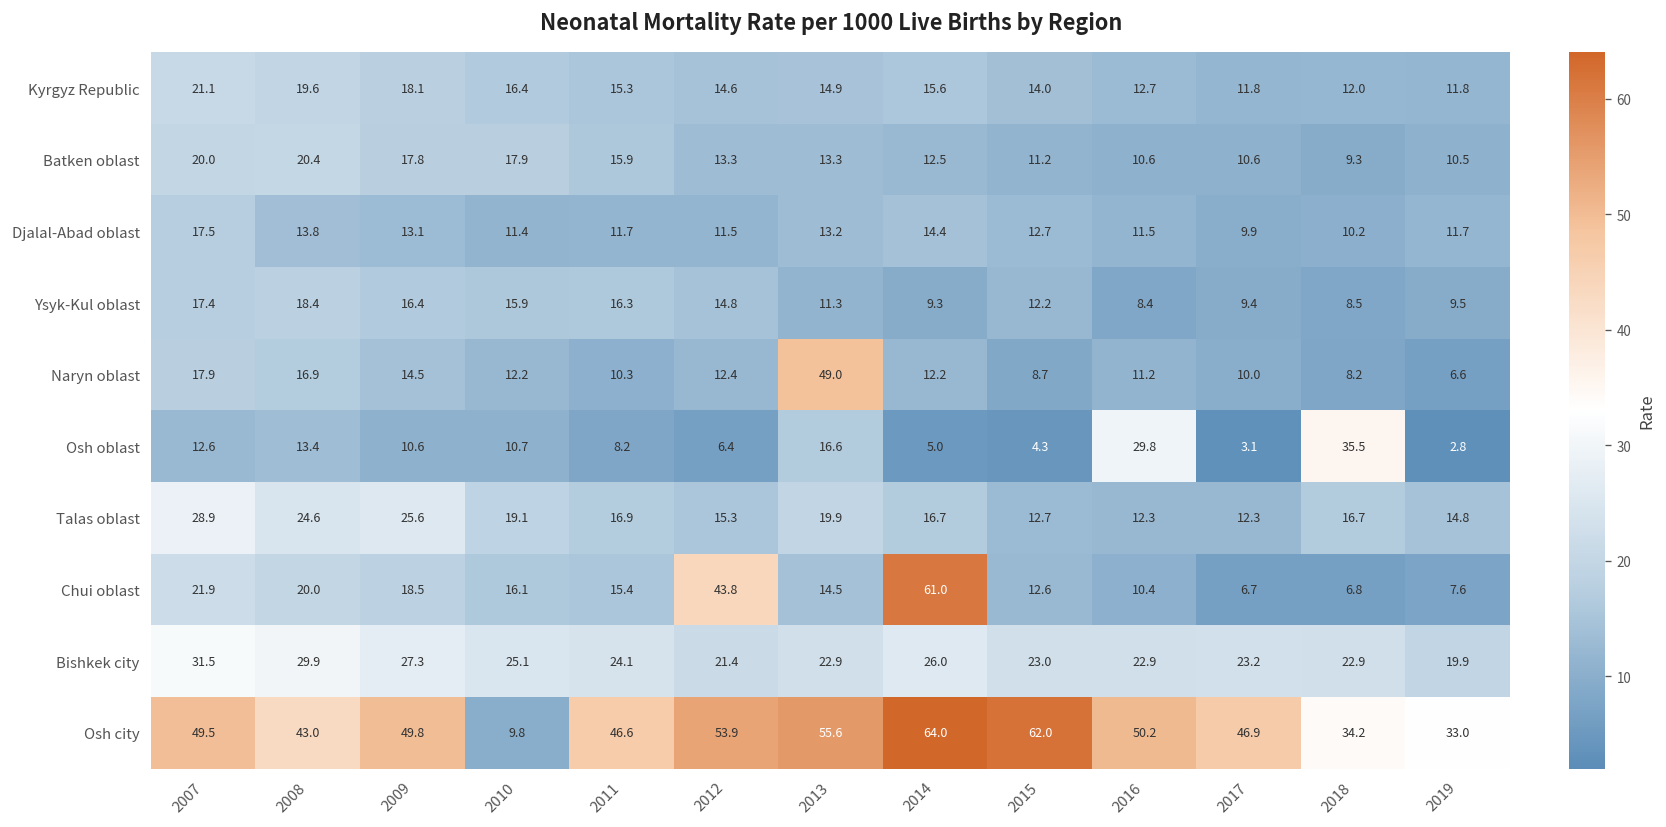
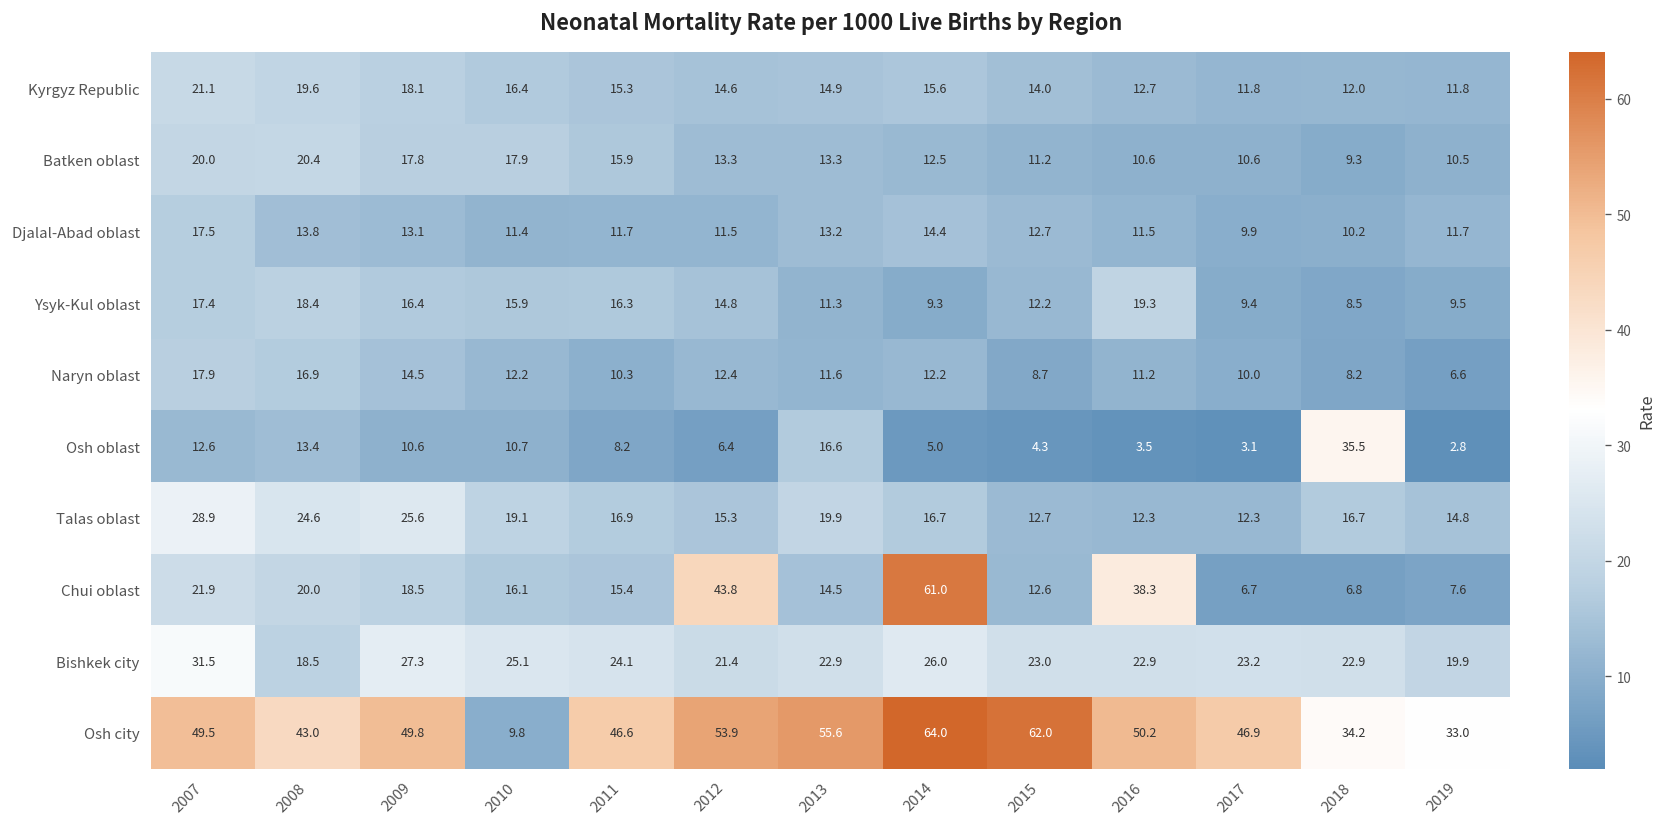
Ysyk-Kul oblast, 2016: 8.4 -> 19.3
Naryn oblast, 2013: 49.0 -> 11.6
Osh oblast, 2016: 29.8 -> 3.5
Chui oblast, 2016: 10.4 -> 38.3
Bishkek city, 2008: 29.9 -> 18.5
